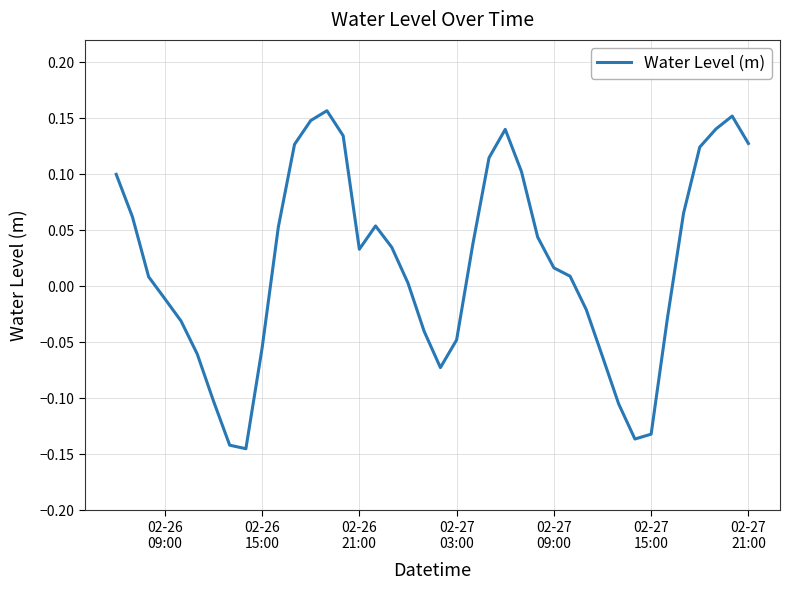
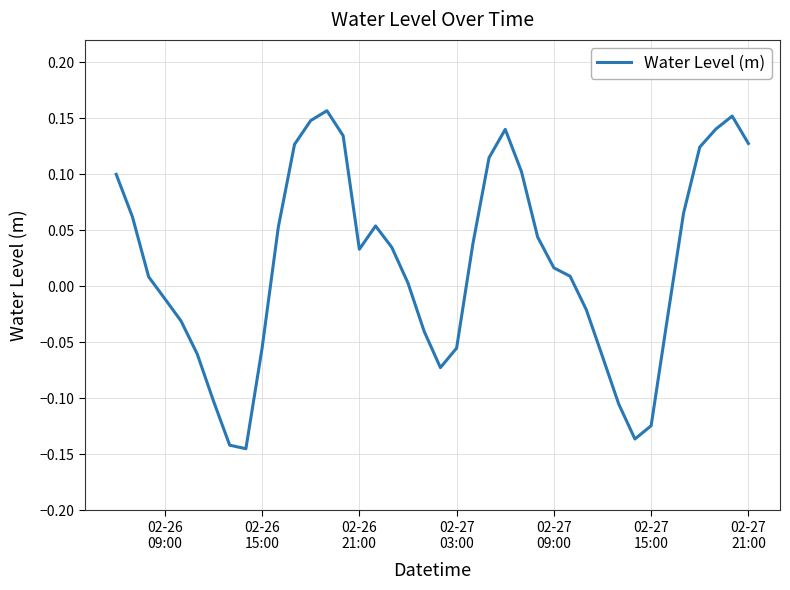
02-27 03:00: -0.048 -> -0.055
02-27 15:00: -0.132 -> -0.125
